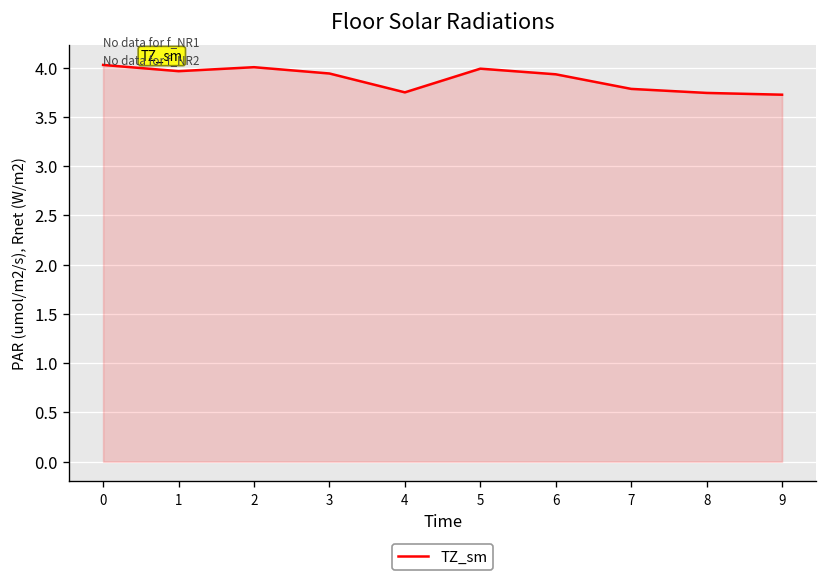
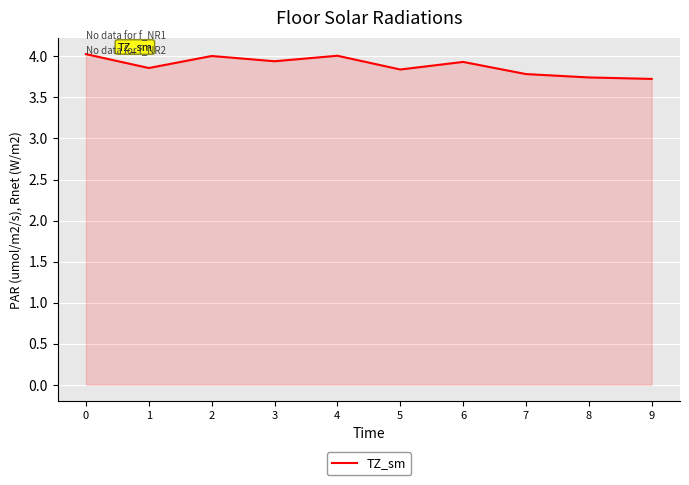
1: 4.0 -> 3.9
4: 3.7 -> 4.0
5: 4.0 -> 3.8
